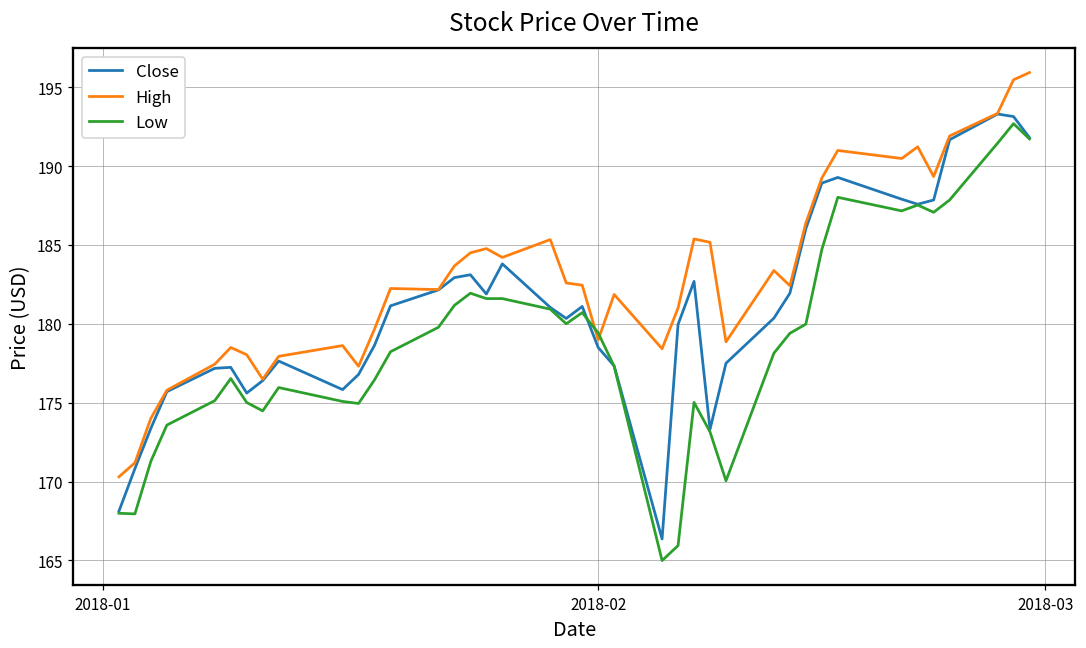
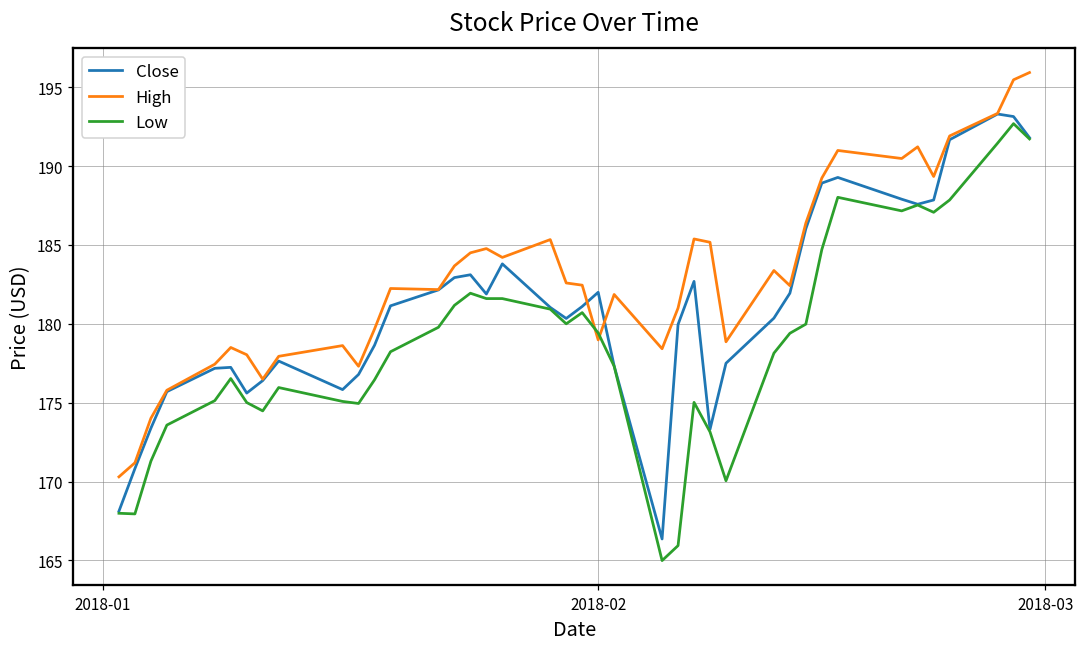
Close, 2018-02: 178.5 -> 182.0
